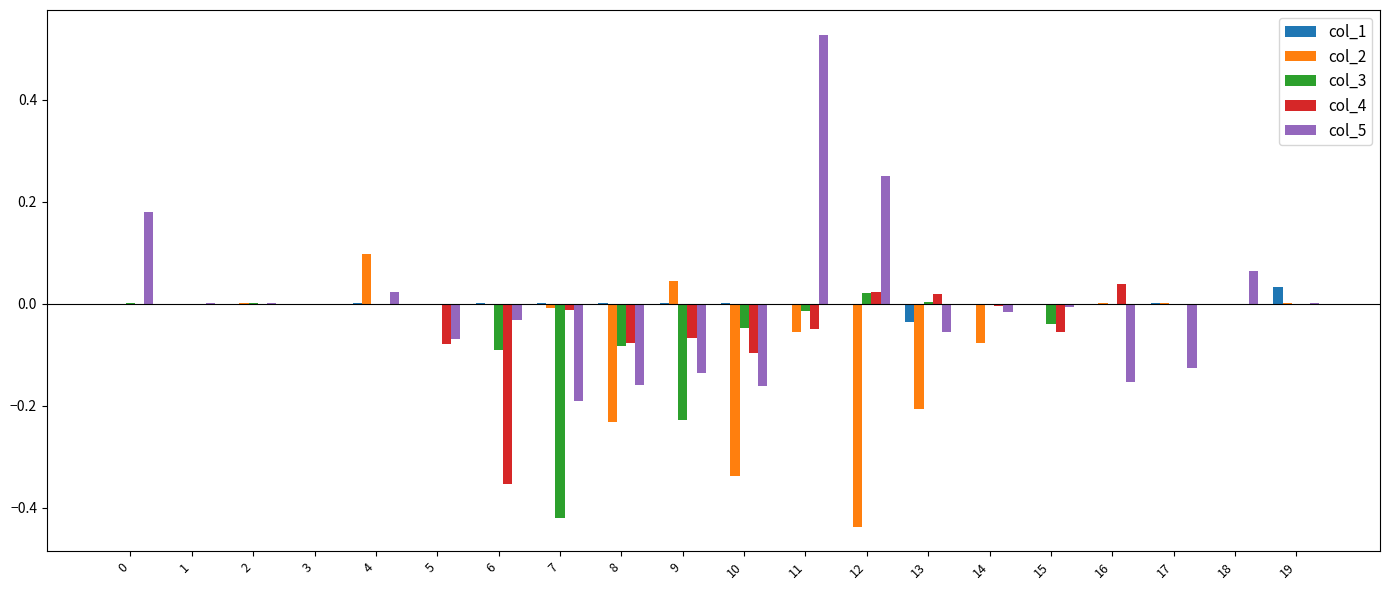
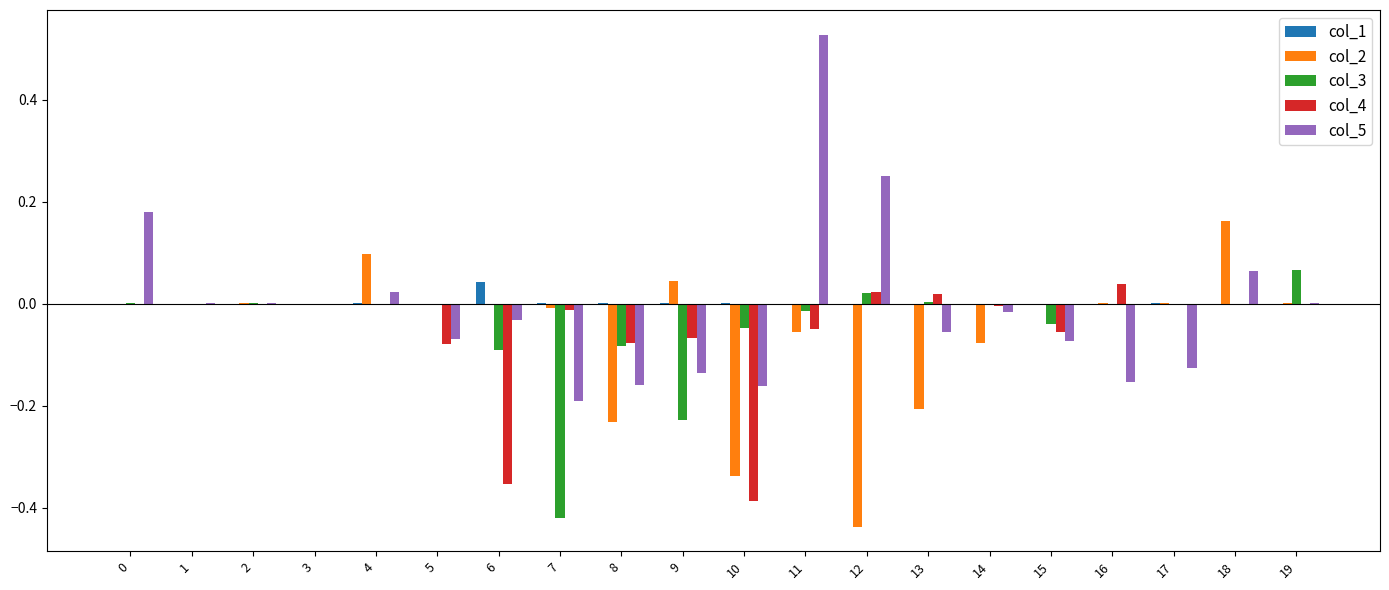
col_1, 6: 0.00 -> 0.04
col_4, 10: -0.10 -> -0.39
col_1, 13: -0.04 -> 0.00
col_5, 15: -0.01 -> -0.07
col_2, 18: 0.00 -> 0.16
col_1, 19: 0.03 -> 0.00
col_3, 19: 0.00 -> 0.07
